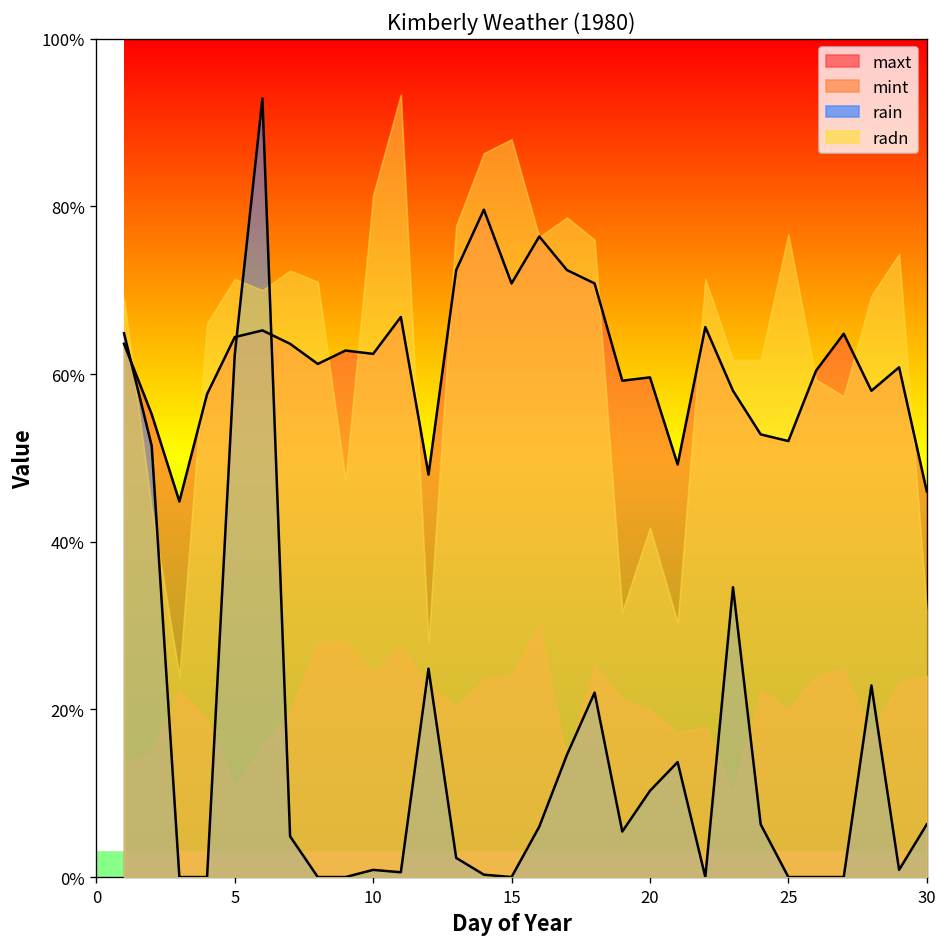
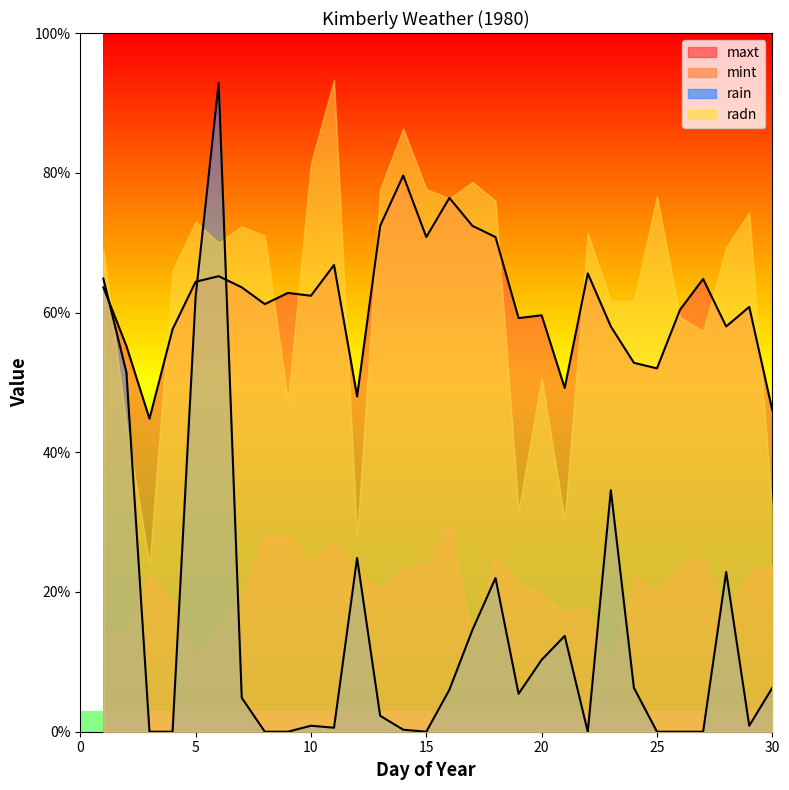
radn, 5: 71% -> 73%
radn, 15: 88% -> 78%
radn, 20: 42% -> 51%
